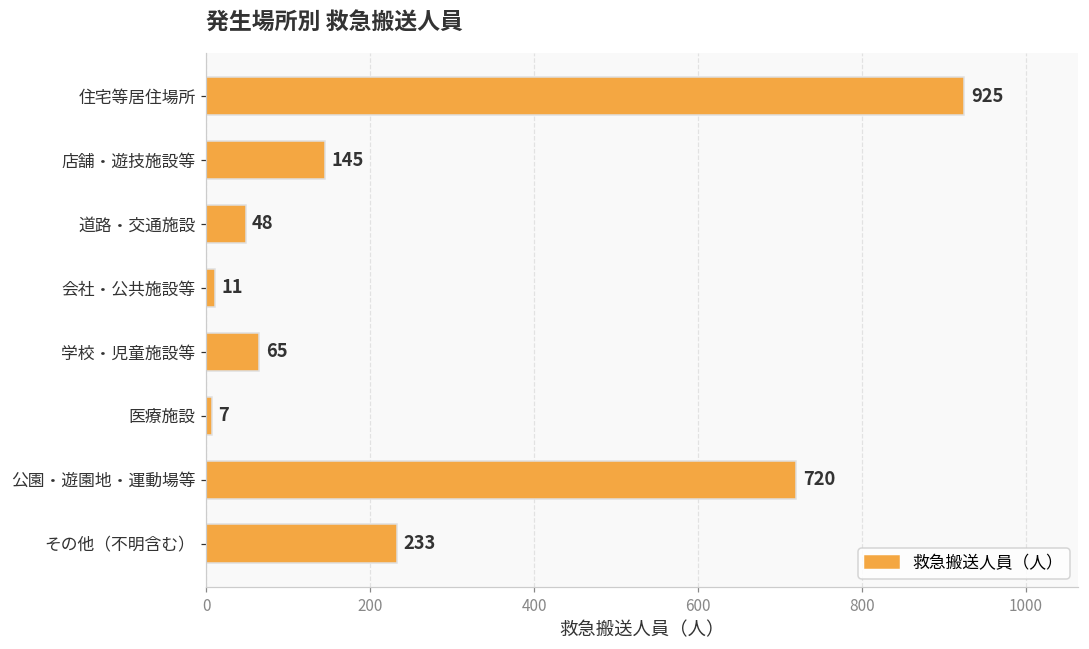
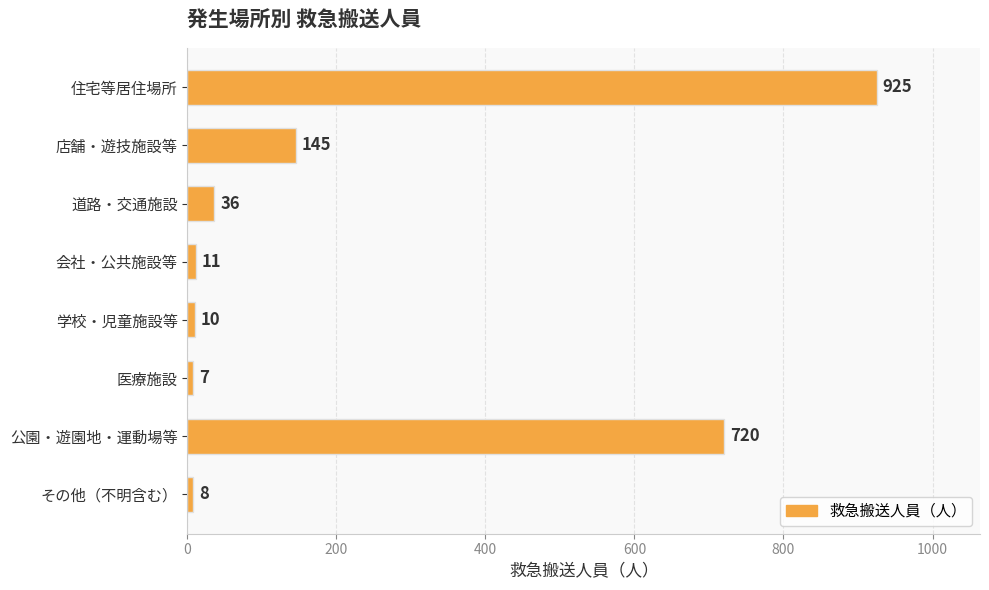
道路・交通施設: 48 -> 36
学校・児童施設等: 65 -> 10
その他（不明含む）: 233 -> 8
